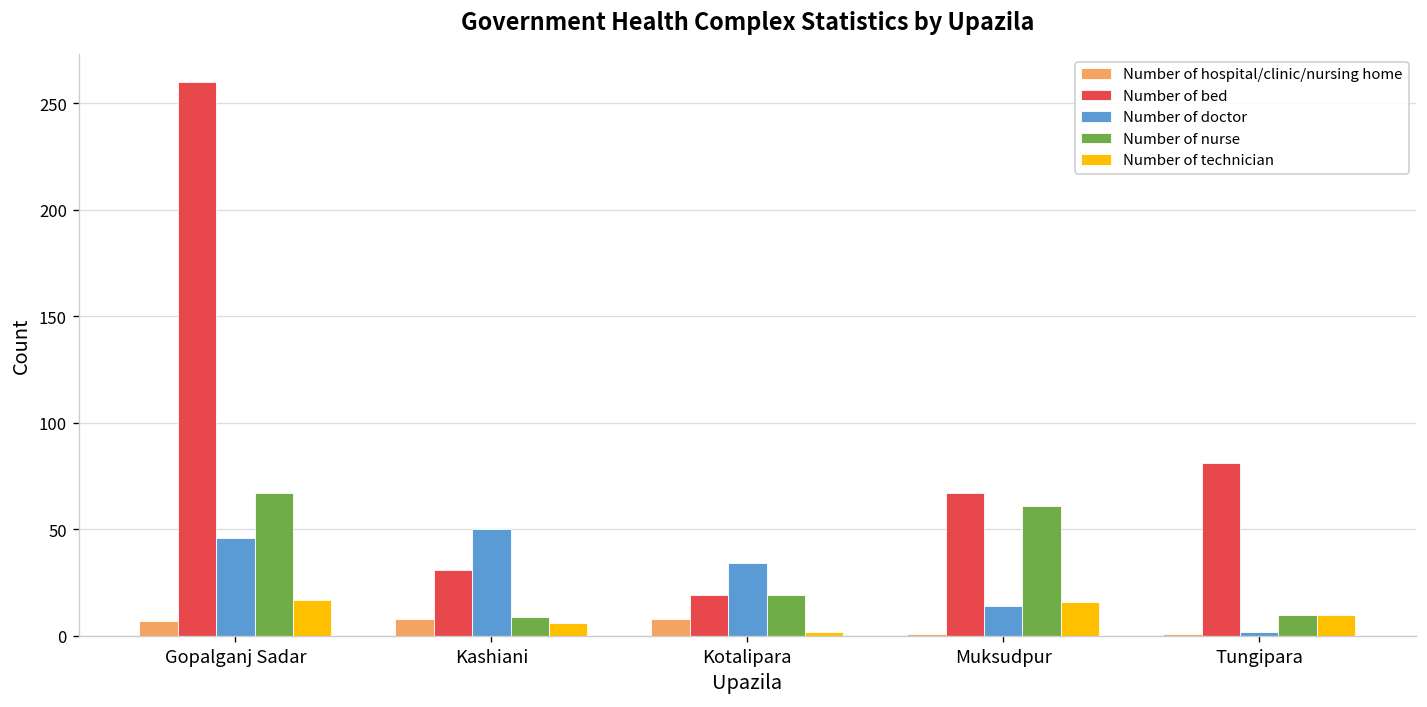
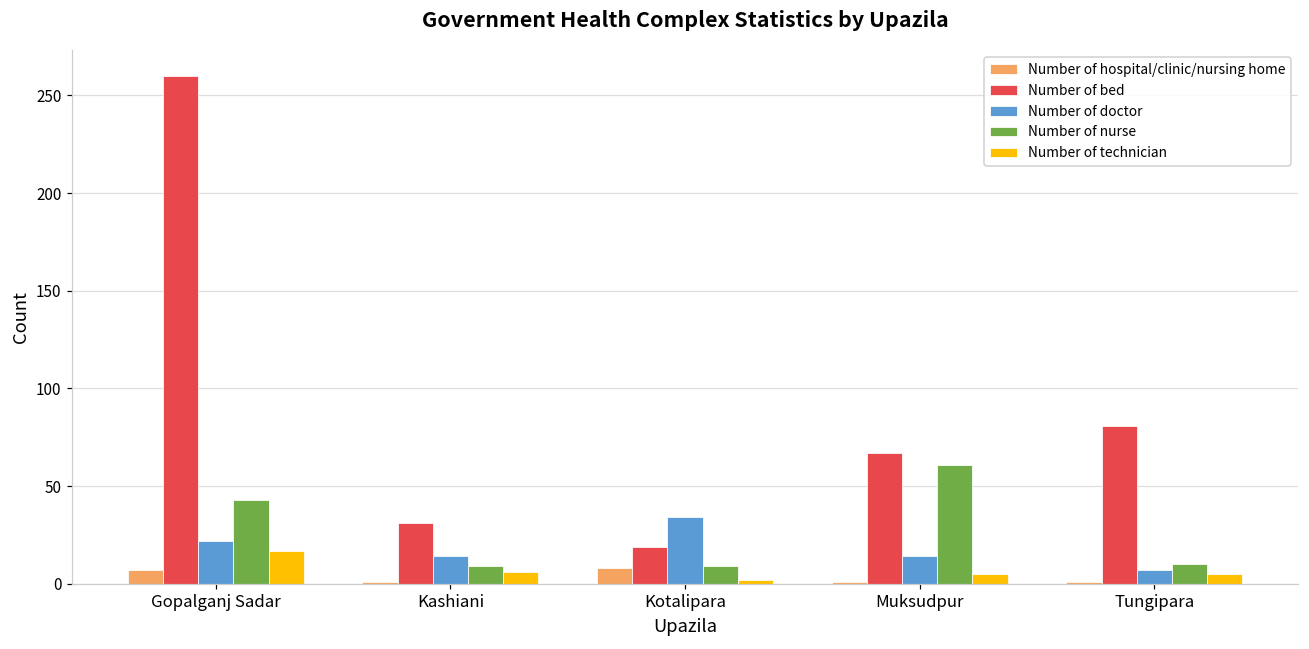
Number of doctor, Gopalganj Sadar: 46 -> 22
Number of nurse, Gopalganj Sadar: 67 -> 43
Number of hospital/clinic/nursing home, Kashiani: 8 -> 1
Number of doctor, Kashiani: 50 -> 14
Number of nurse, Kotalipara: 19 -> 9
Number of technician, Muksudpur: 16 -> 5
Number of doctor, Tungipara: 2 -> 7
Number of technician, Tungipara: 10 -> 5
